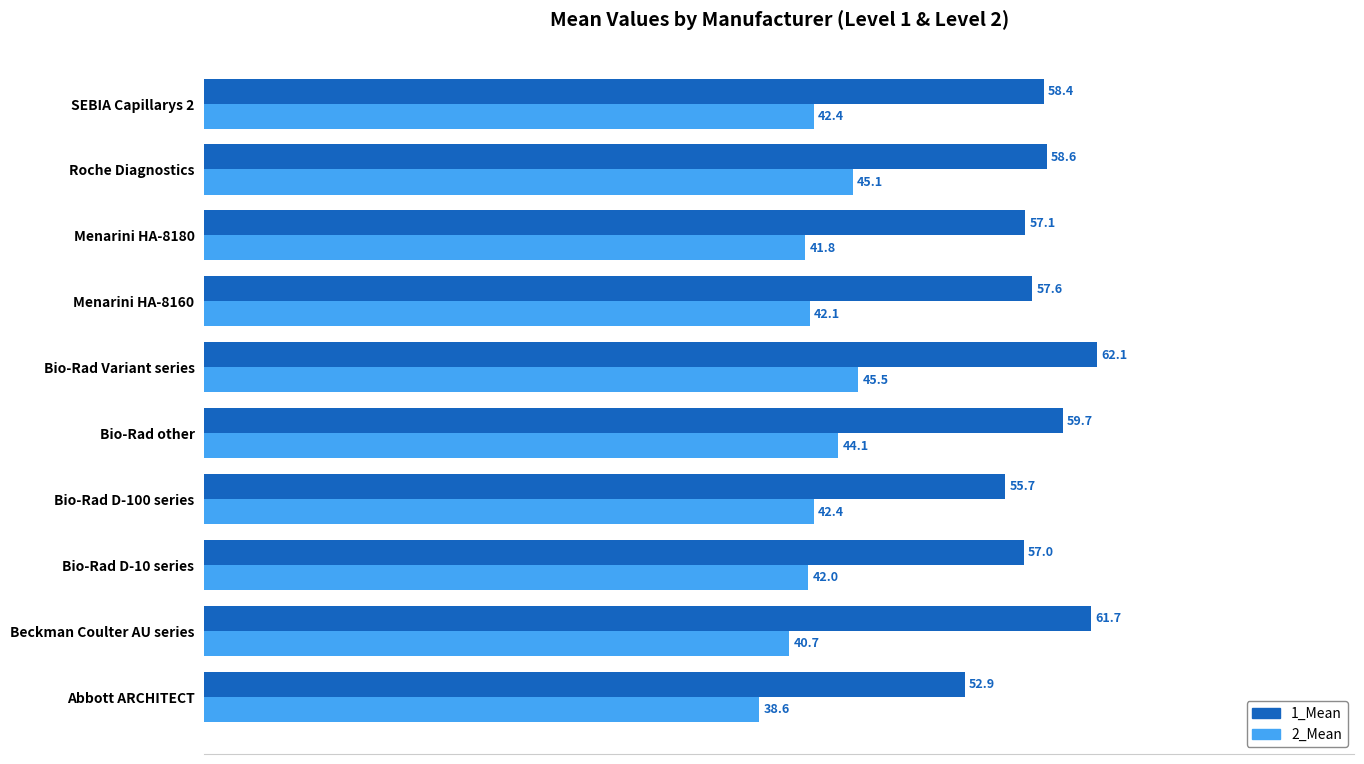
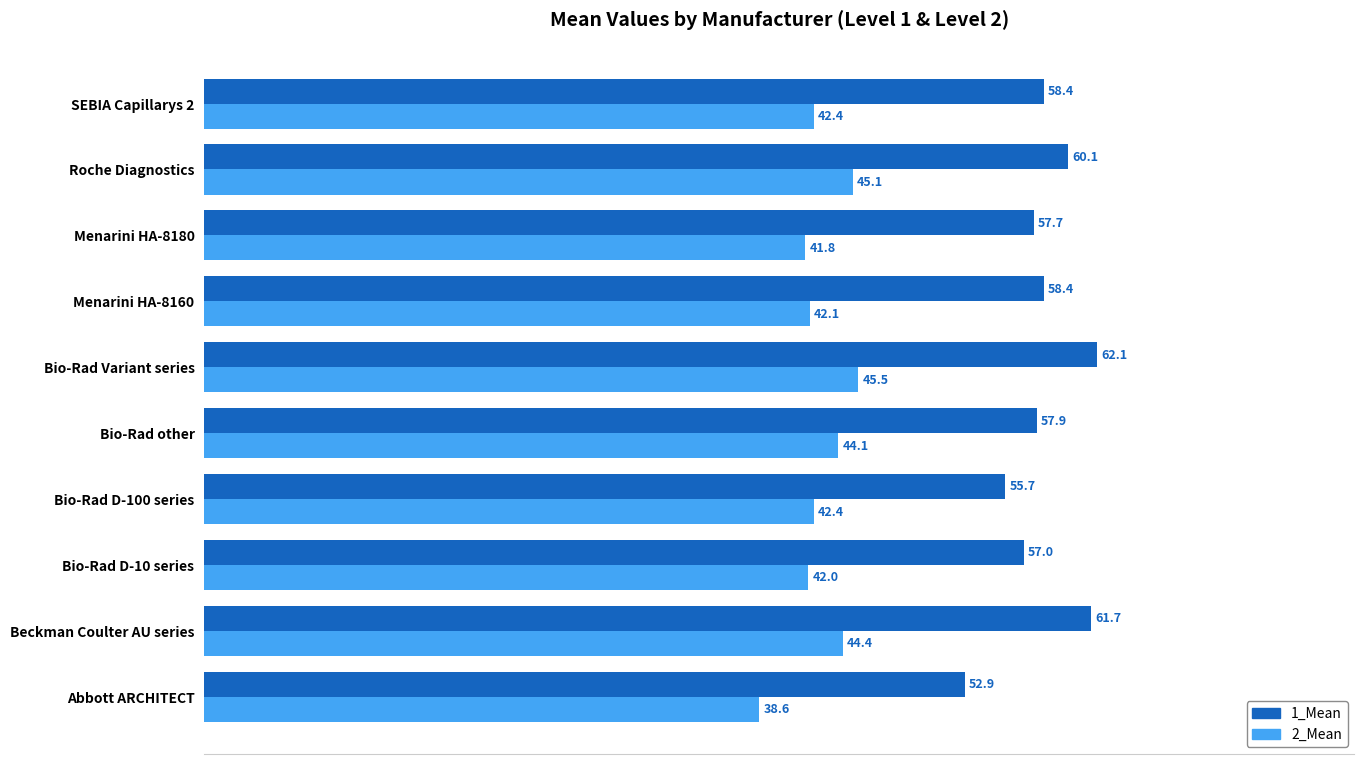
1_Mean, Roche Diagnostics: 58.6 -> 60.1
1_Mean, Menarini HA-8180: 57.1 -> 57.7
1_Mean, Menarini HA-8160: 57.6 -> 58.4
1_Mean, Bio-Rad other: 59.7 -> 57.9
2_Mean, Beckman Coulter AU series: 40.7 -> 44.4
